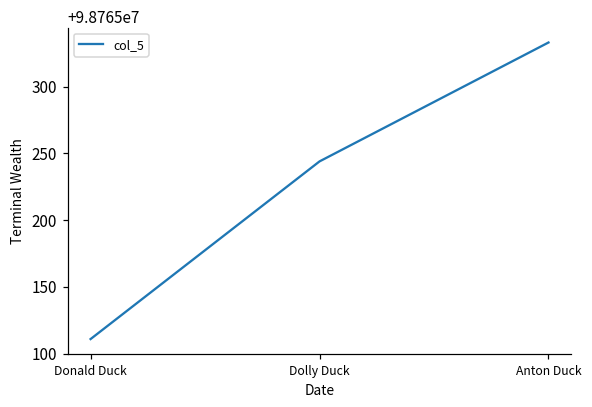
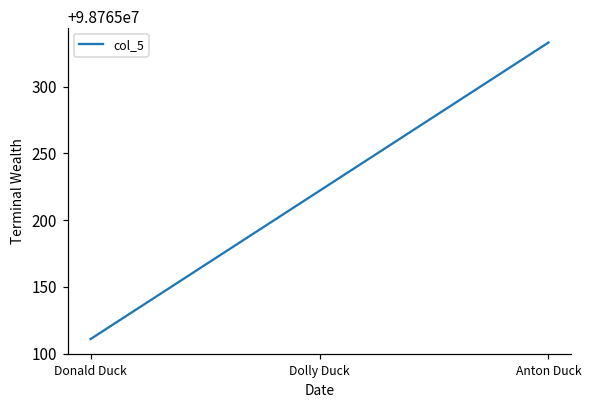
Dolly Duck: 98765244 -> 98765222
